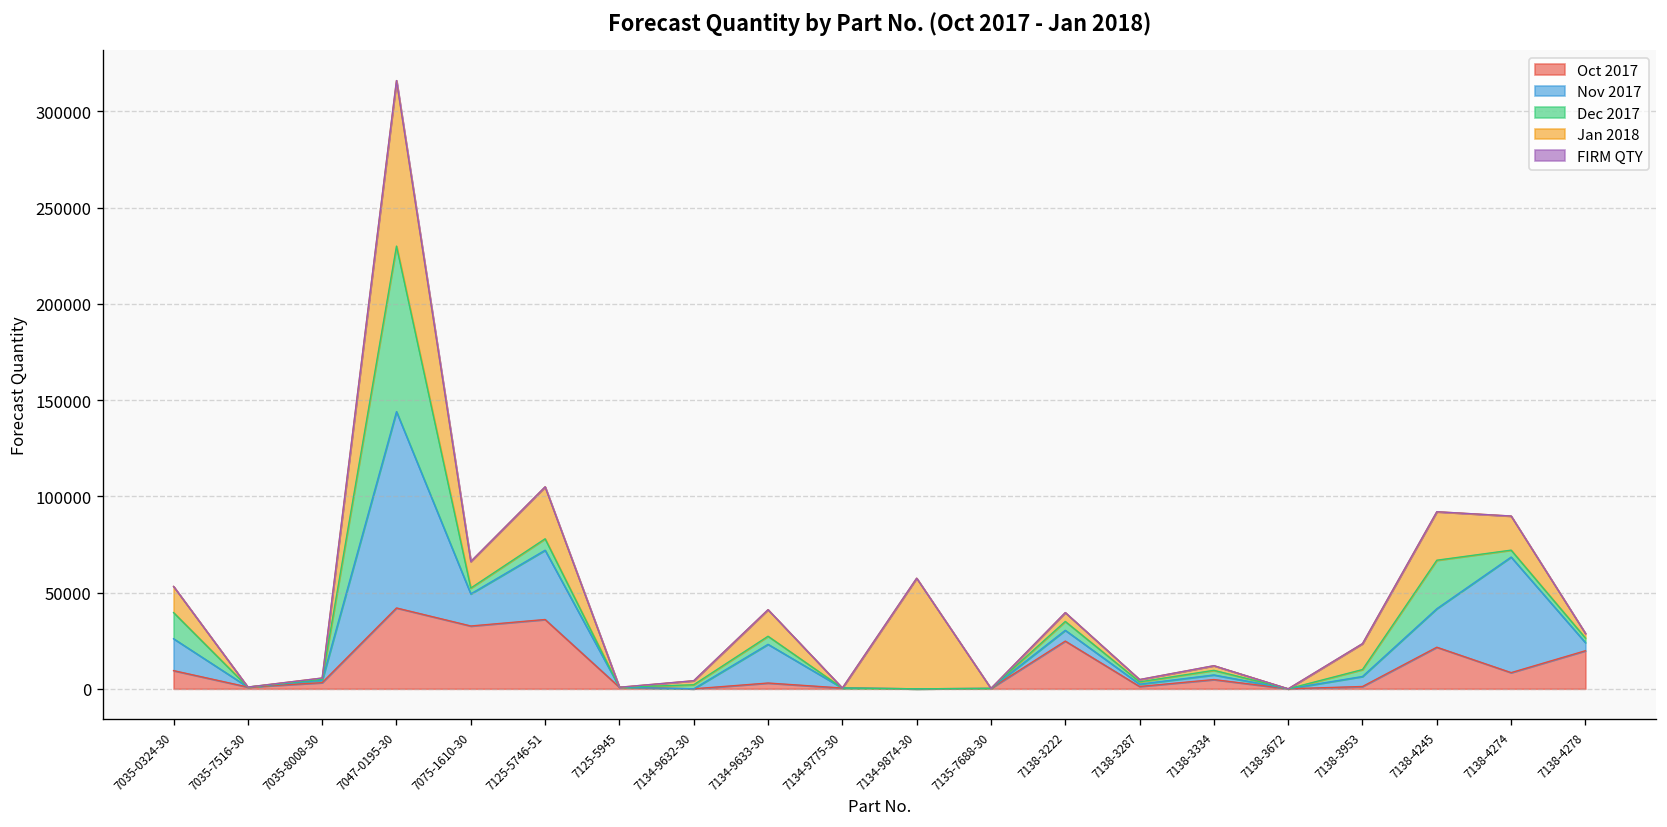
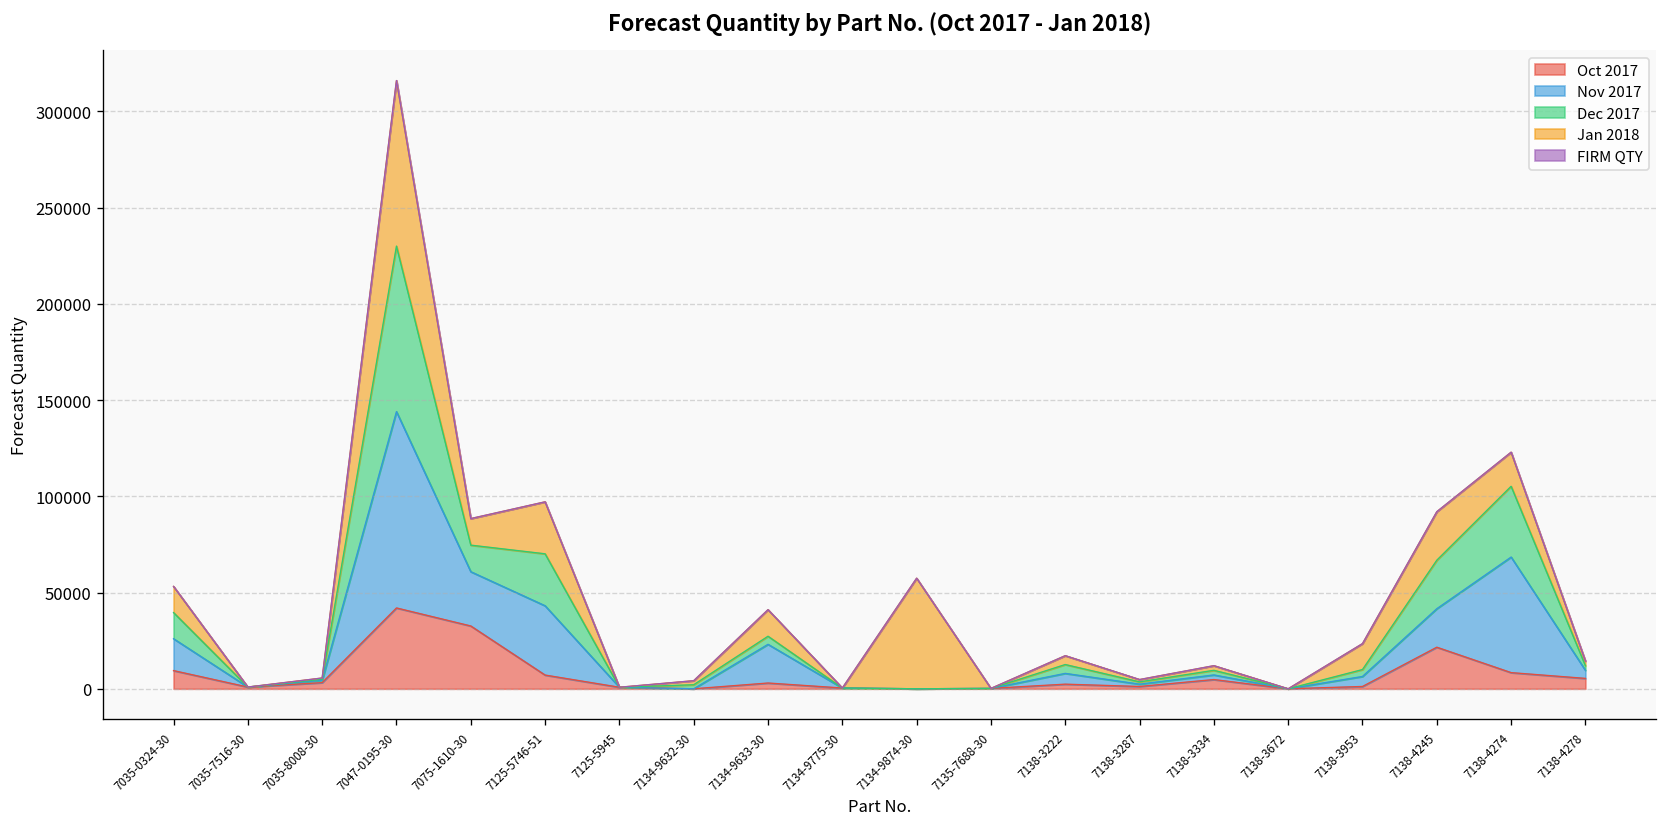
Nov 2017, 7075-1610-30: 17000 -> 28000
Dec 2017, 7075-1610-30: 3000 -> 14000
Oct 2017, 7125-5746-51: 36000 -> 7000
Dec 2017, 7125-5746-51: 6000 -> 27000
Oct 2017, 7138-3222: 25000 -> 2000
Dec 2017, 7138-4274: 4000 -> 37000
Oct 2017, 7138-4278: 20000 -> 5000
